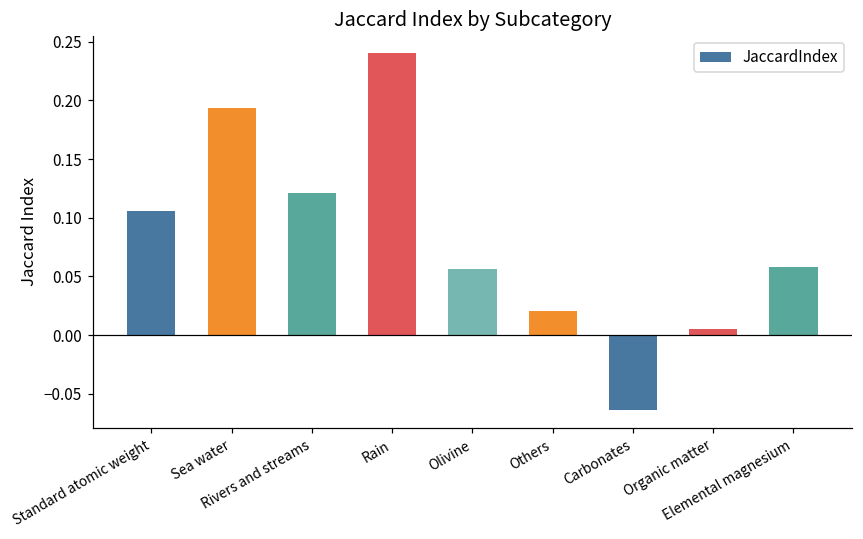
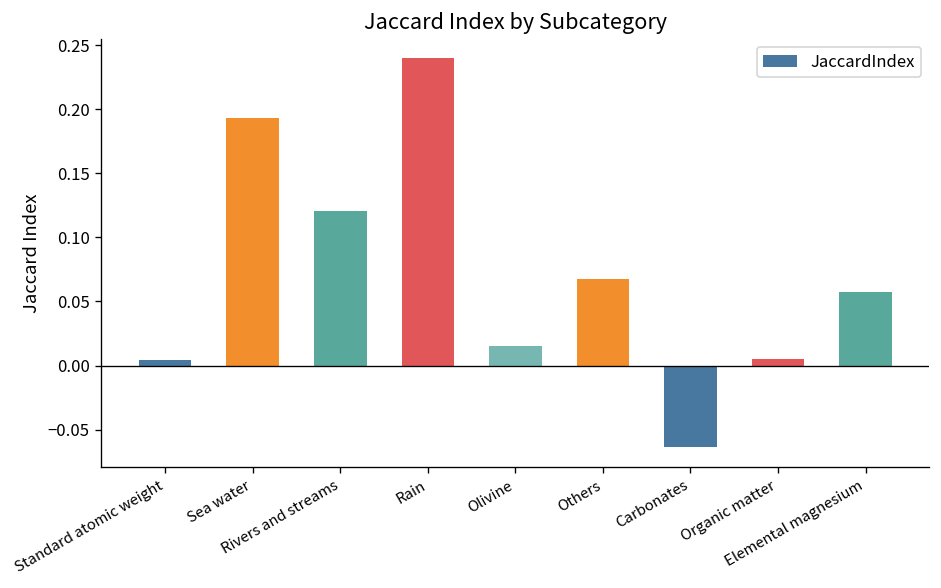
Standard atomic weight: 0.106 -> 0.004
Olivine: 0.057 -> 0.015
Others: 0.020 -> 0.067
